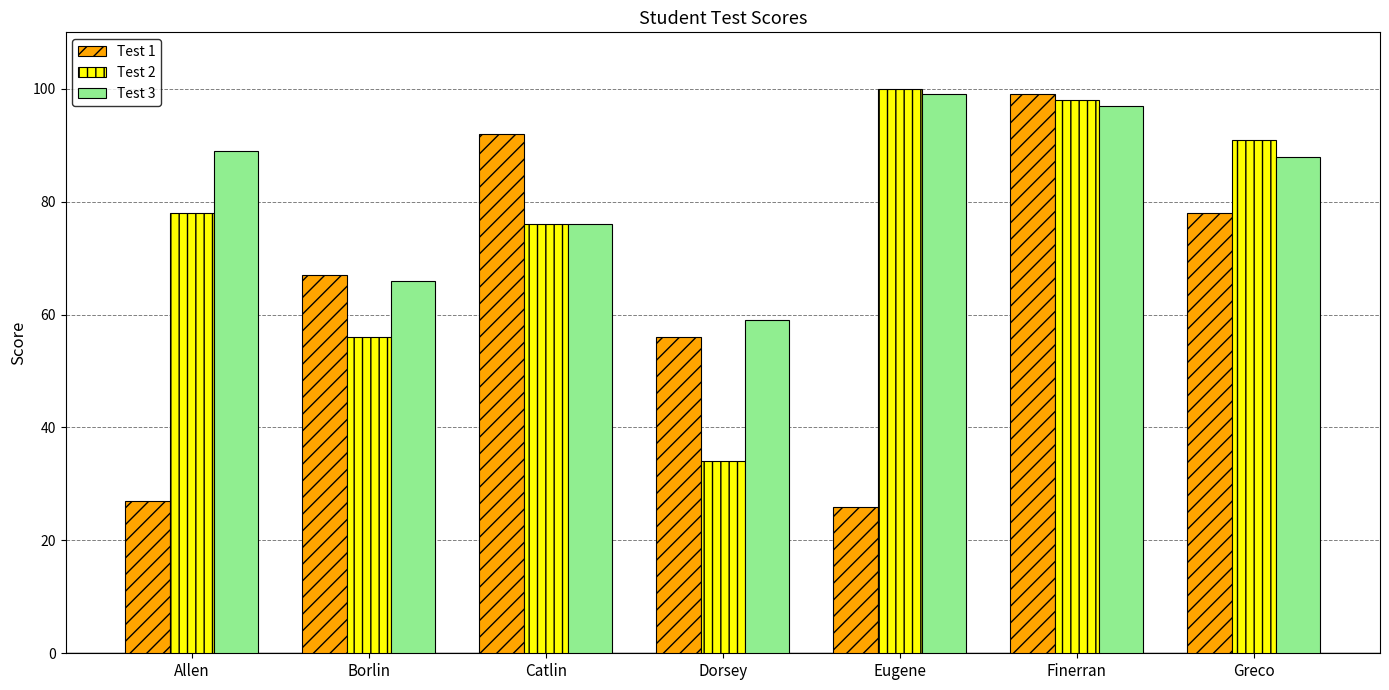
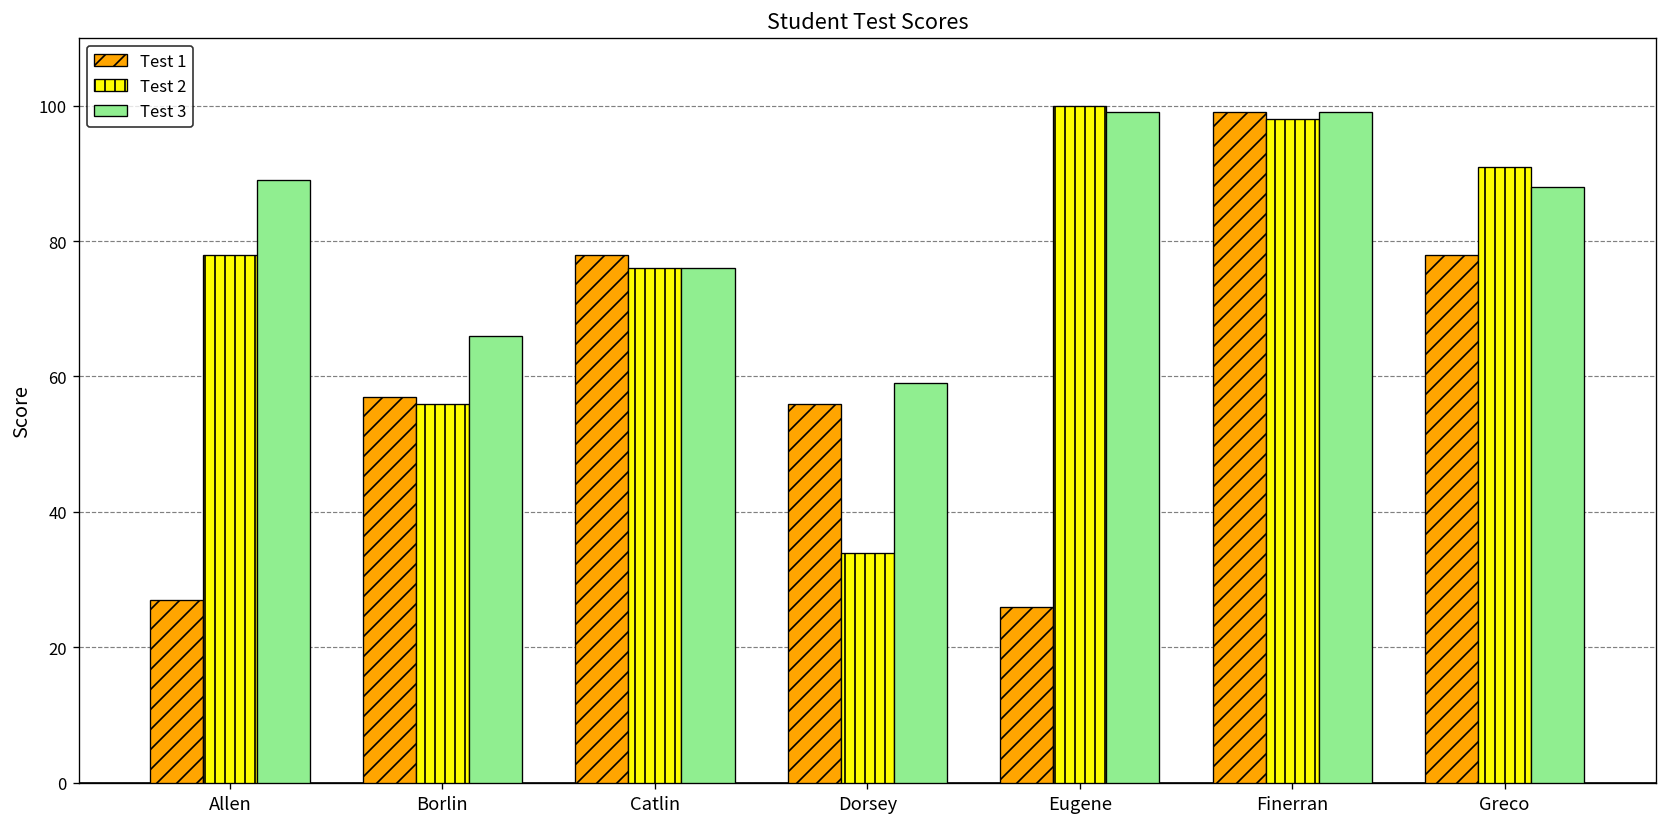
Test 1, Borlin: 67 -> 57
Test 1, Catlin: 92 -> 78
Test 3, Finerran: 97 -> 99
